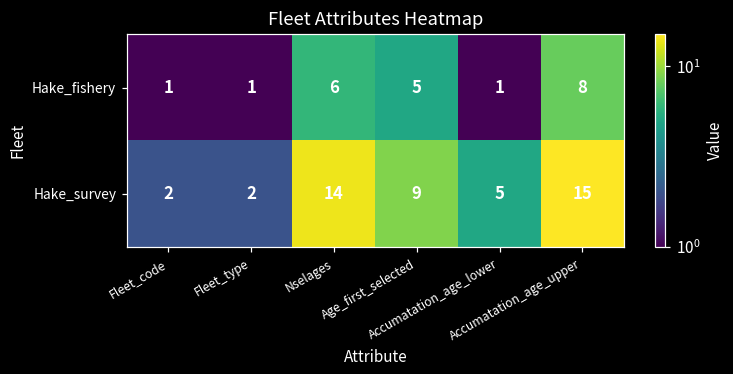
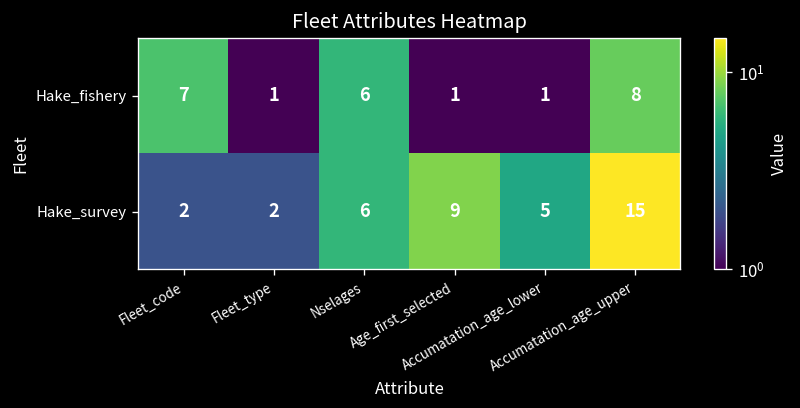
Hake_fishery, Fleet_code: 1 -> 7
Hake_fishery, Age_first_selected: 5 -> 1
Hake_survey, Nselages: 14 -> 6
